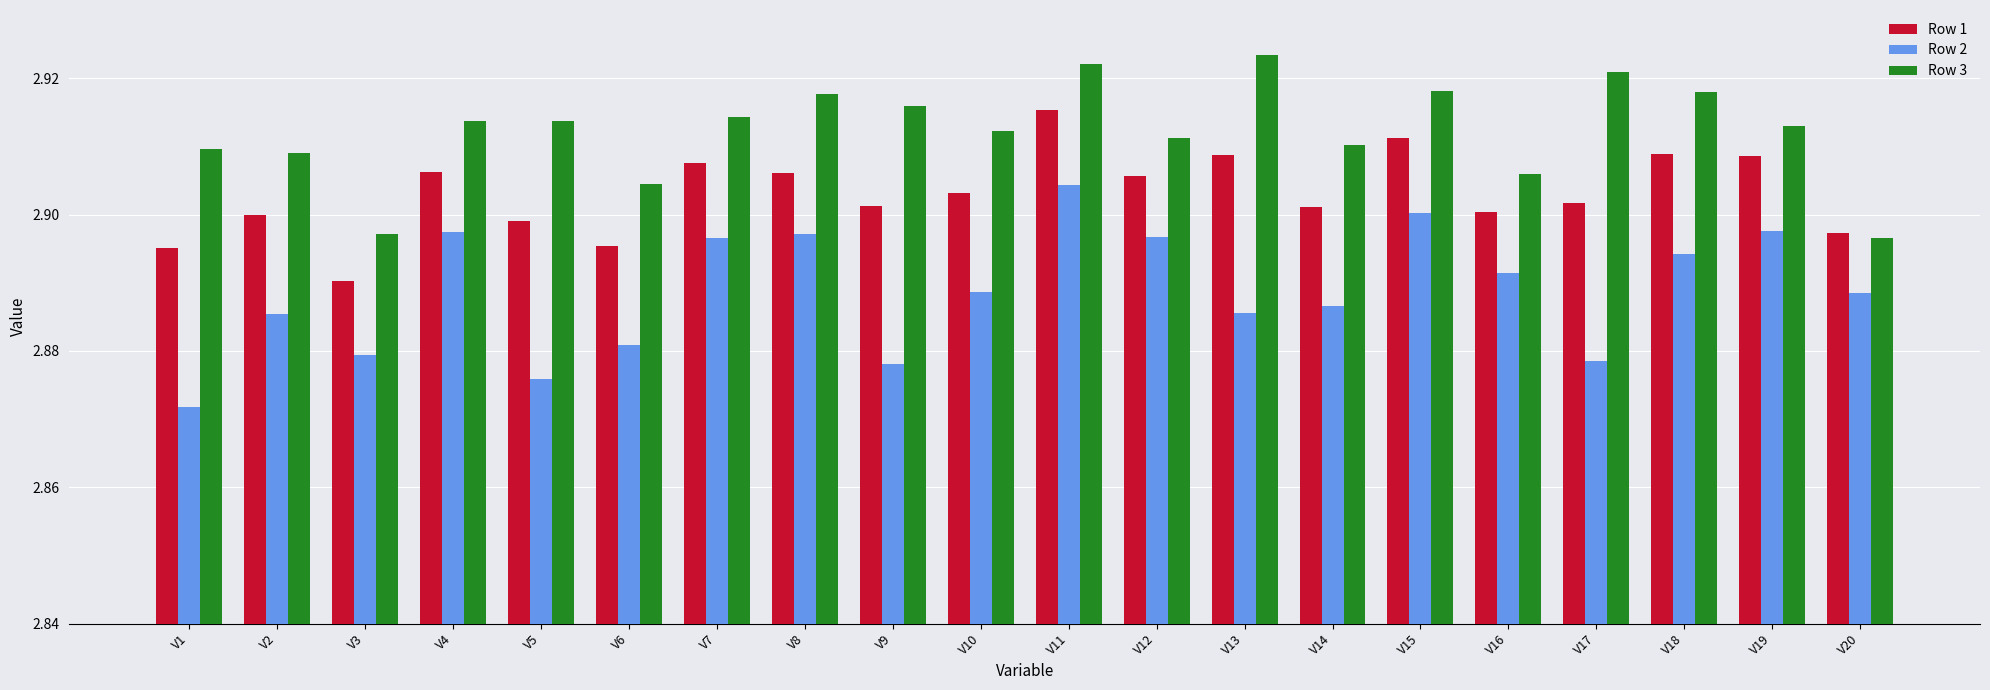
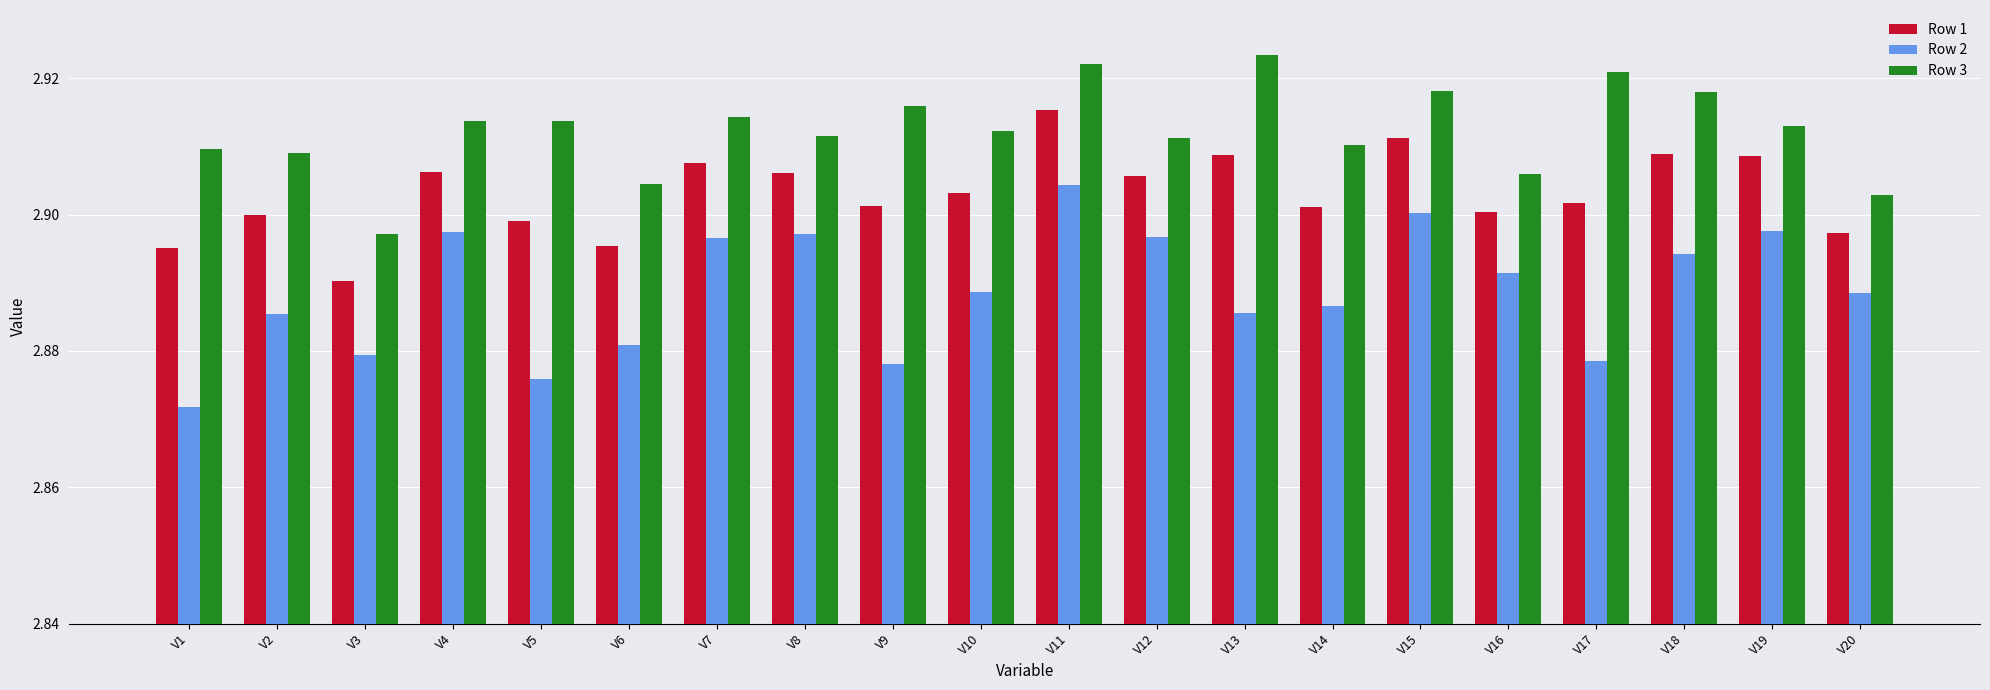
Row 3, V8: 2.918 -> 2.912
Row 3, V20: 2.897 -> 2.903
